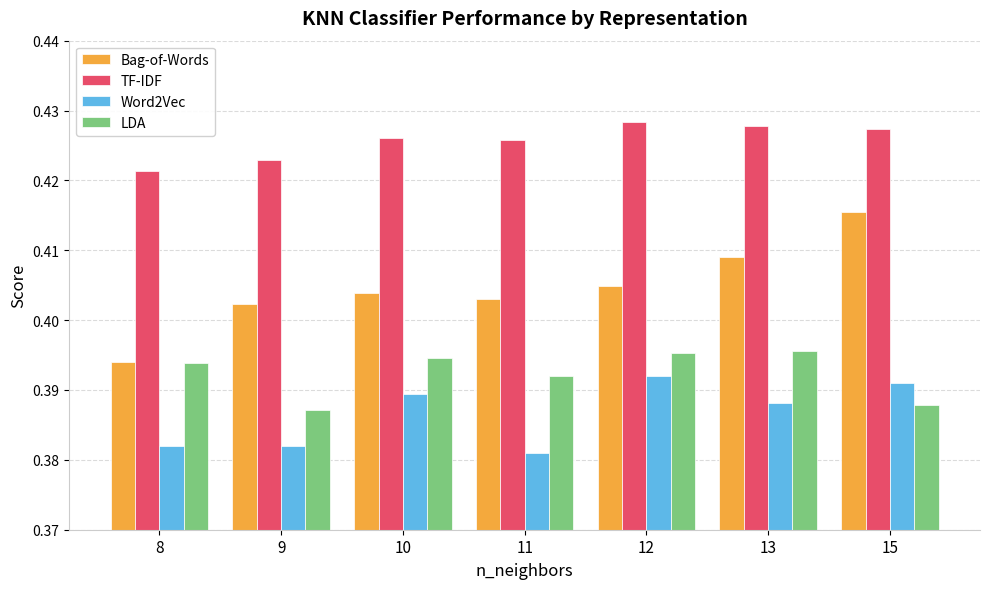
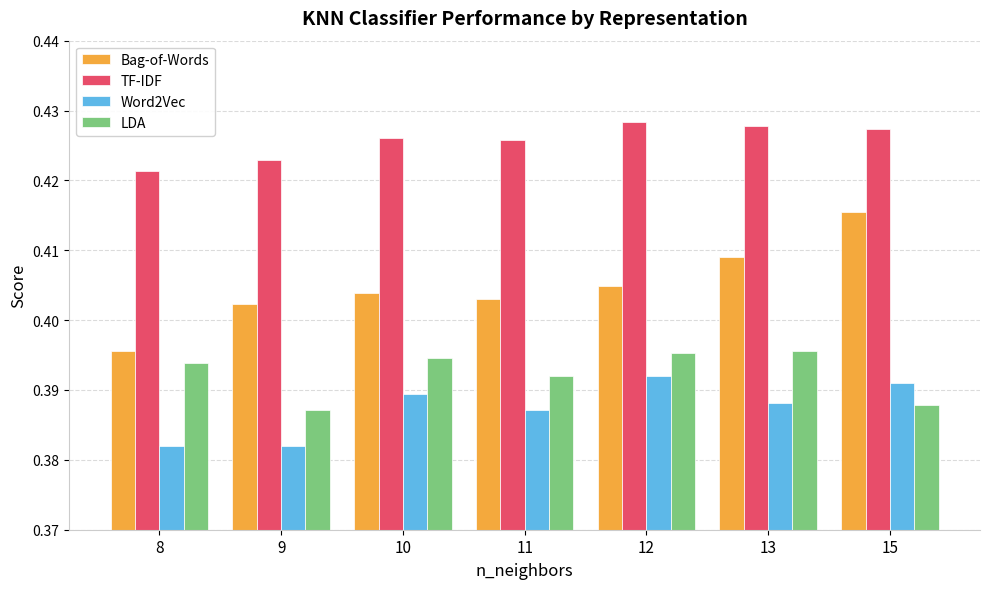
Bag-of-Words, 8: 0.394 -> 0.396
Word2Vec, 11: 0.381 -> 0.387
